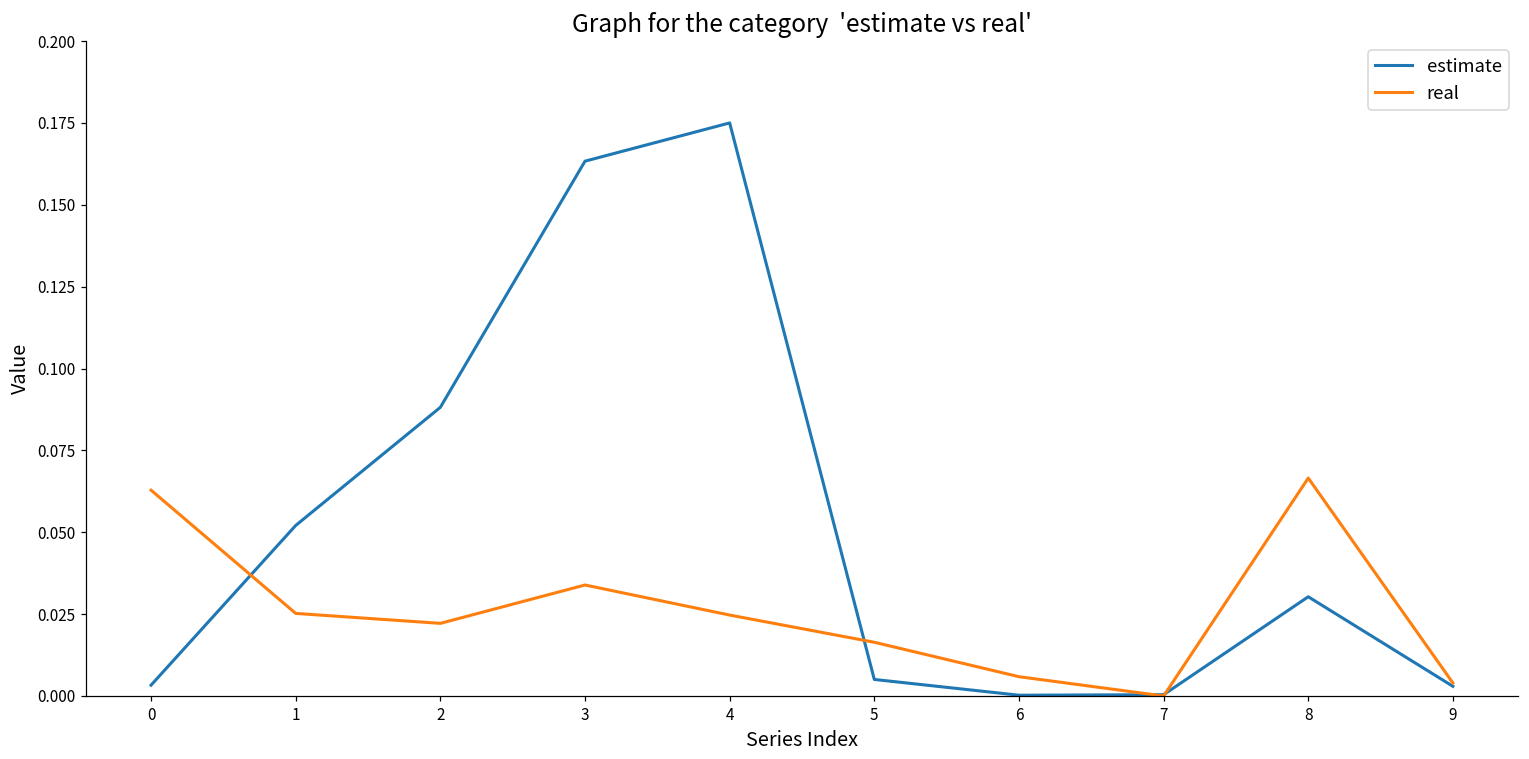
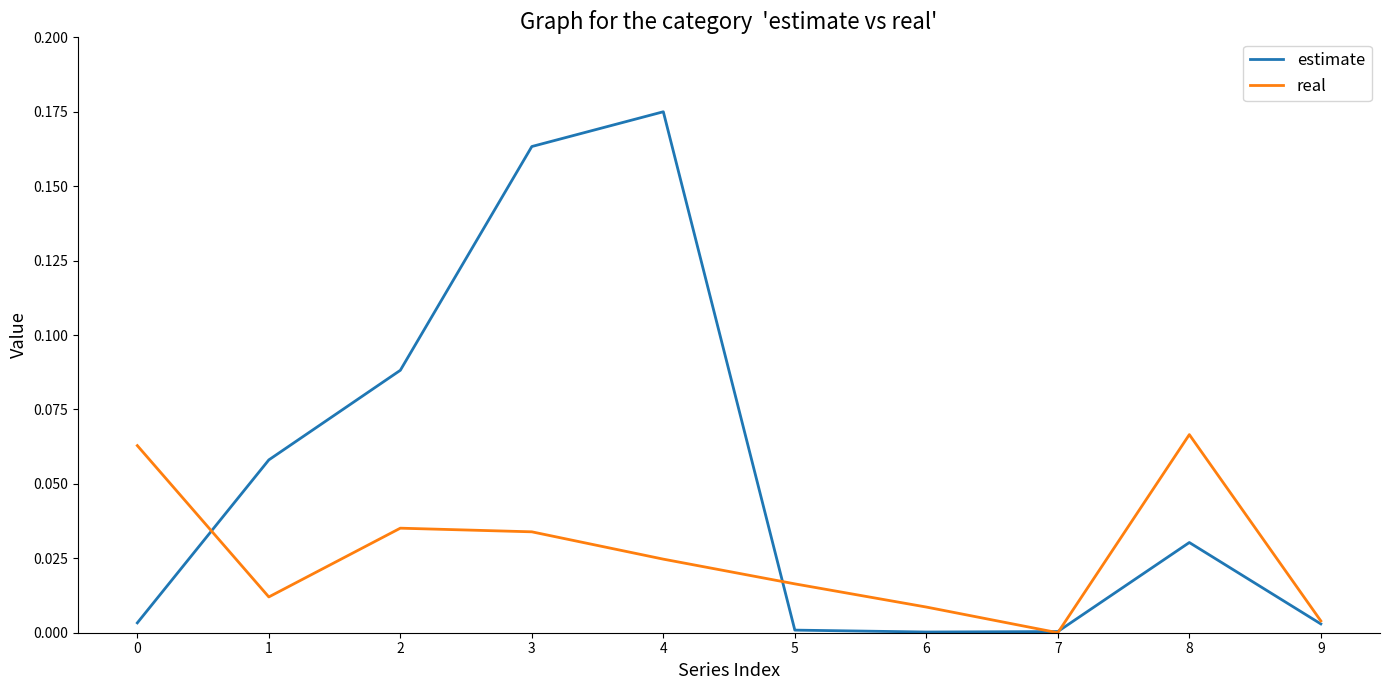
estimate, 1: 0.052 -> 0.058
real, 1: 0.025 -> 0.012
real, 2: 0.022 -> 0.035
estimate, 5: 0.005 -> 0.001
real, 6: 0.006 -> 0.009
